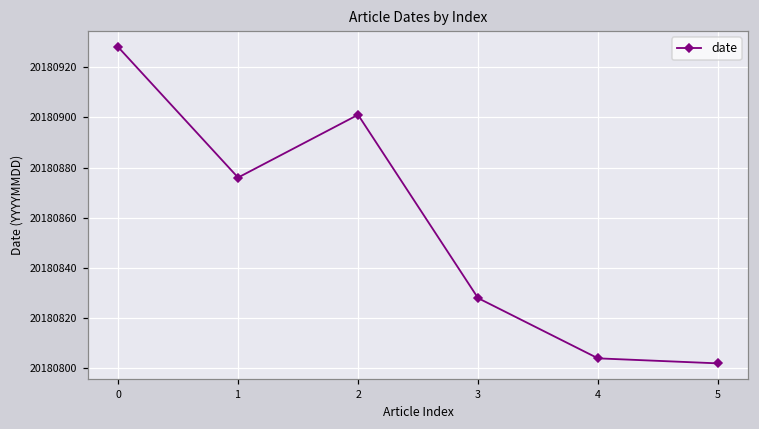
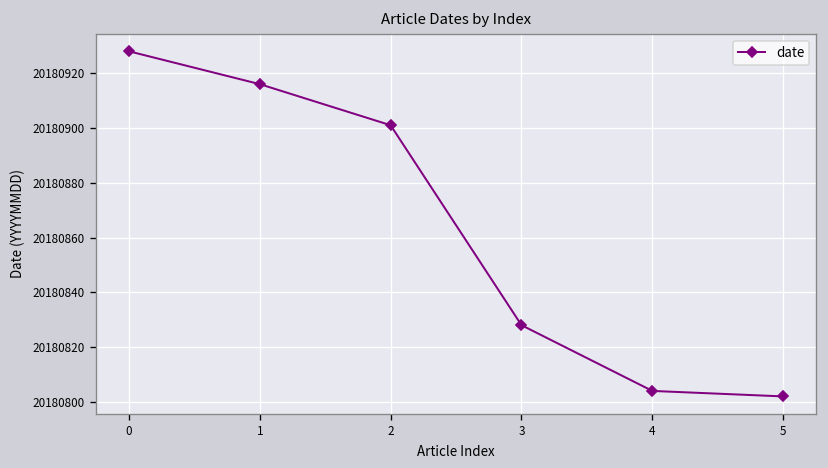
1: 20180876 -> 20180916
